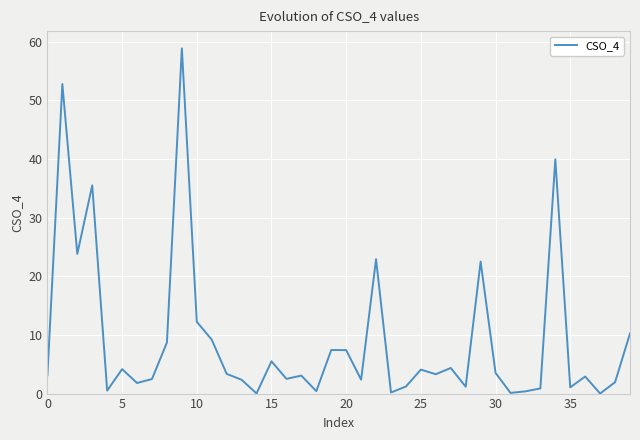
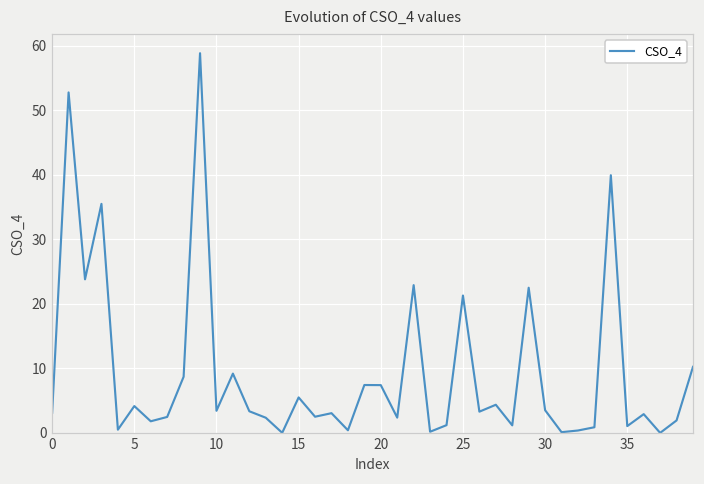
10: 12 -> 3
25: 4 -> 21
